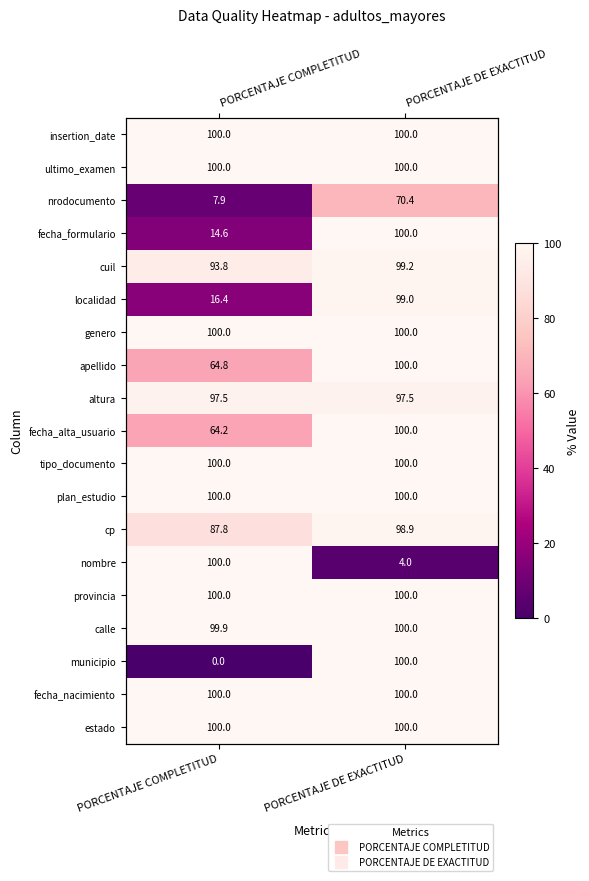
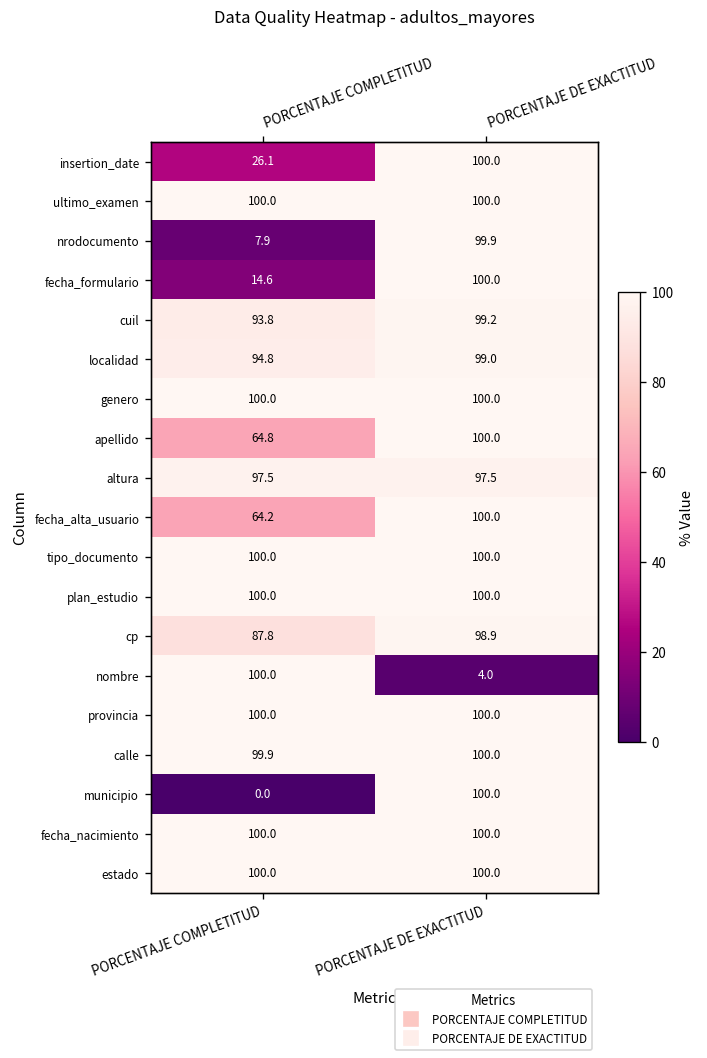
insertion_date, PORCENTAJE COMPLETITUD: 100.0 -> 26.1
nrodocumento, PORCENTAJE DE EXACTITUD: 70.4 -> 99.9
localidad, PORCENTAJE COMPLETITUD: 16.4 -> 94.8
